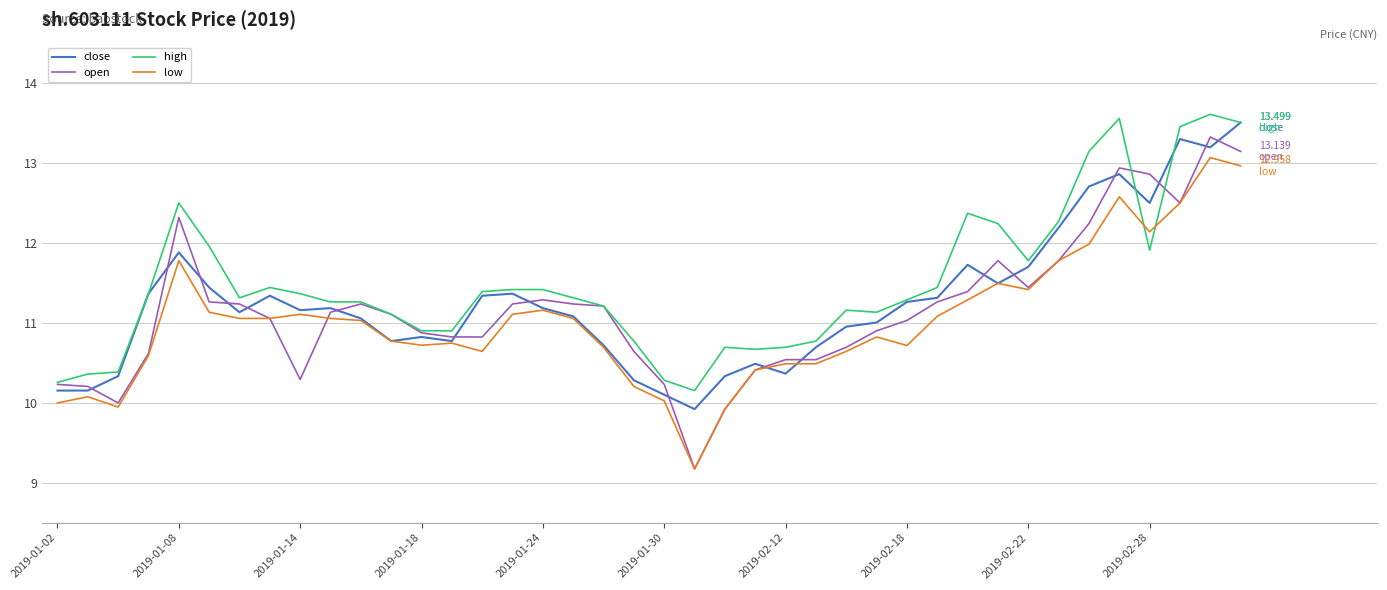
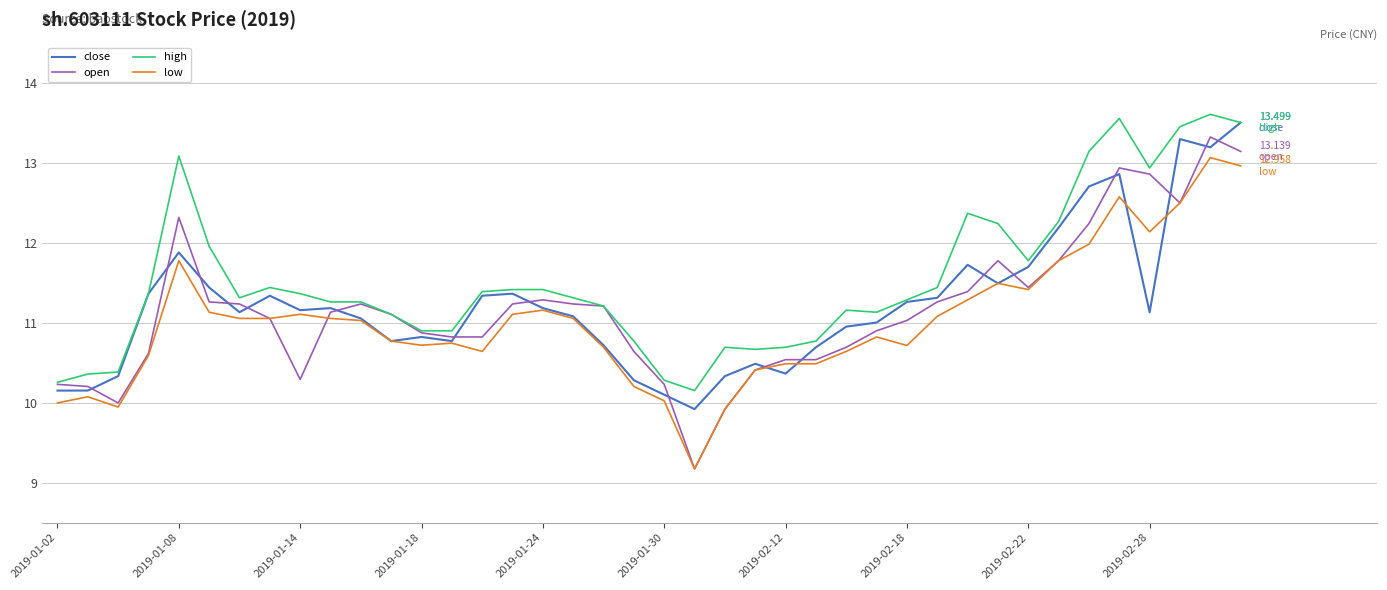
high, 2019-01-08: 12.5 -> 13.1
close, 2019-02-28: 12.5 -> 11.1
high, 2019-02-28: 11.9 -> 12.9
